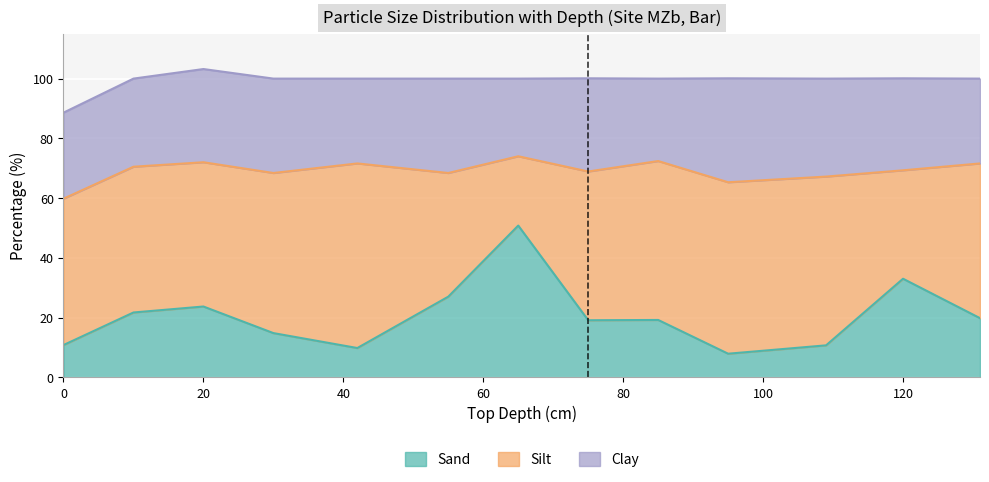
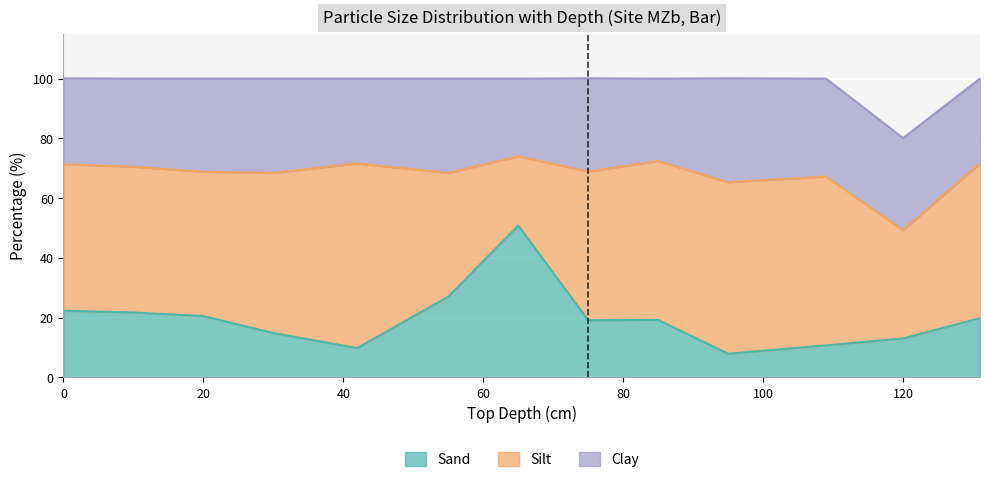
Sand, 0: 11 -> 22
Sand, 20: 24 -> 21
Sand, 120: 33 -> 13
